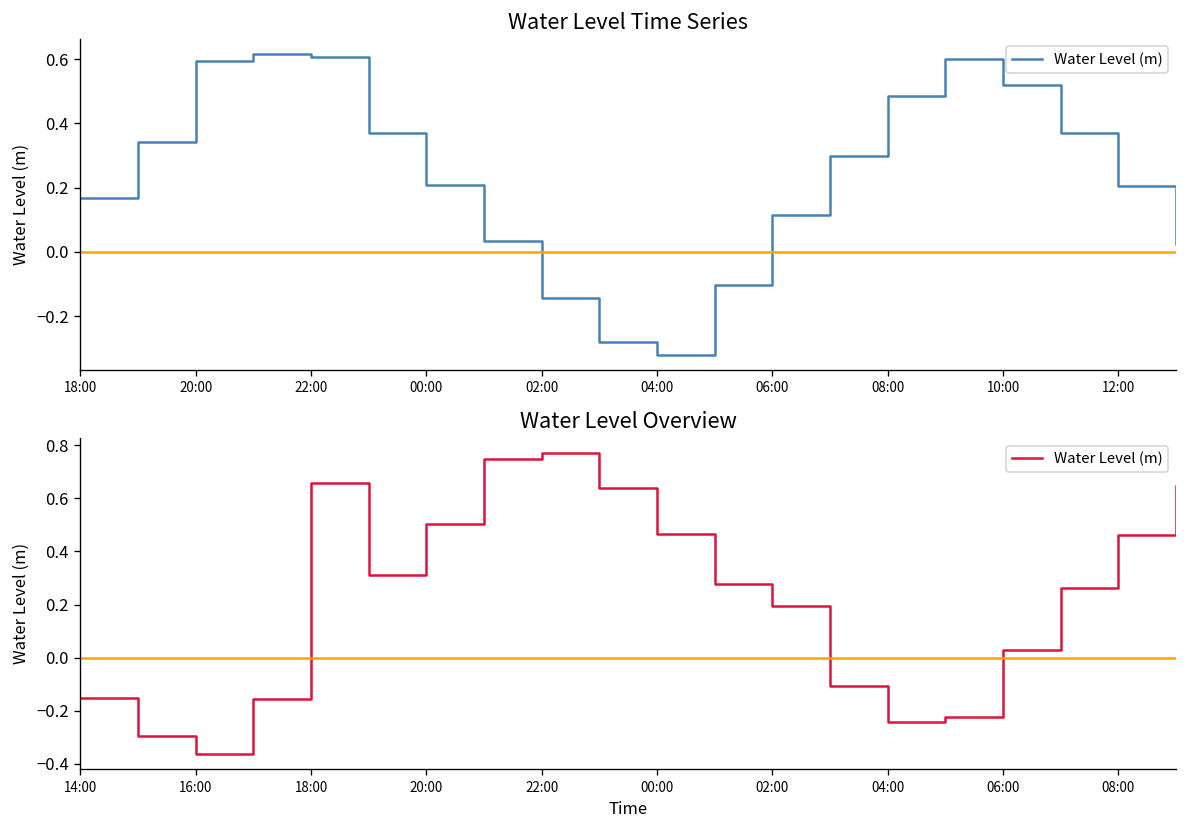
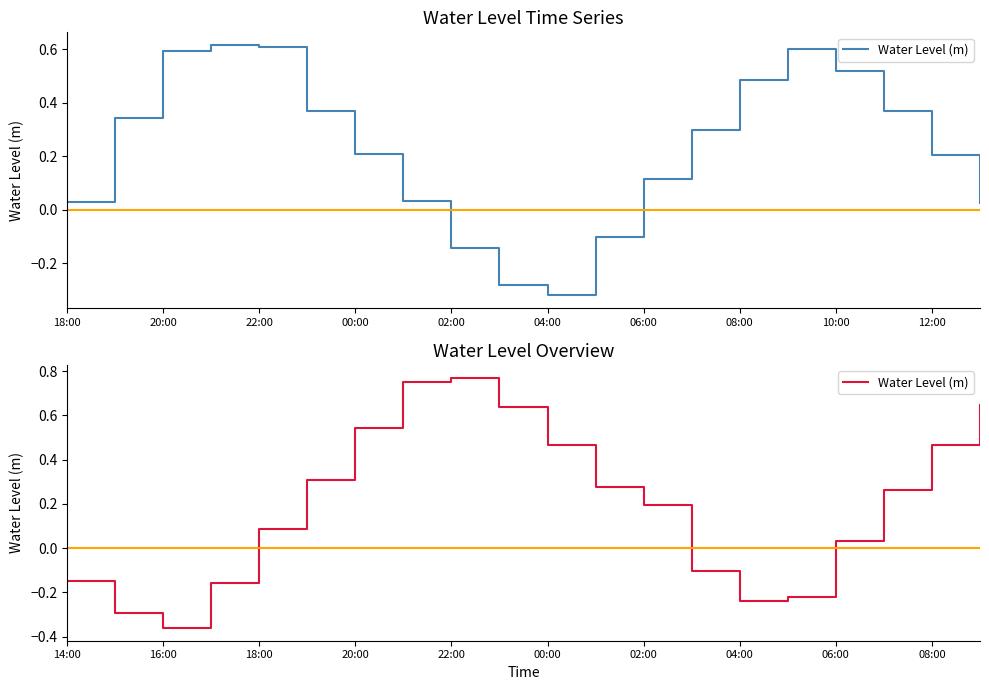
Water Level Time Series, 18:00: 0.17 -> 0.03
Water Level Overview, 18:00: 0.66 -> 0.08
Water Level Overview, 20:00: 0.50 -> 0.54
